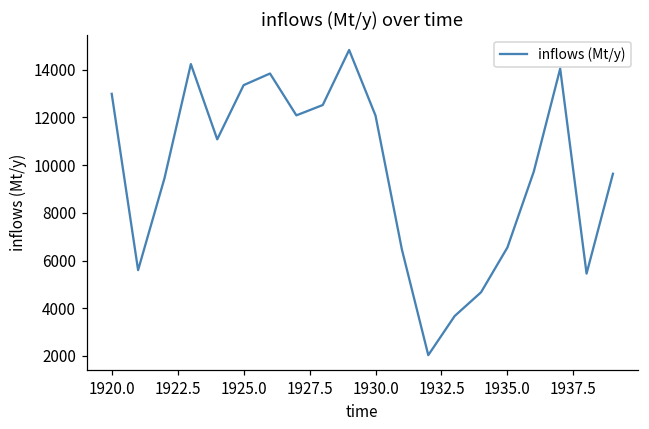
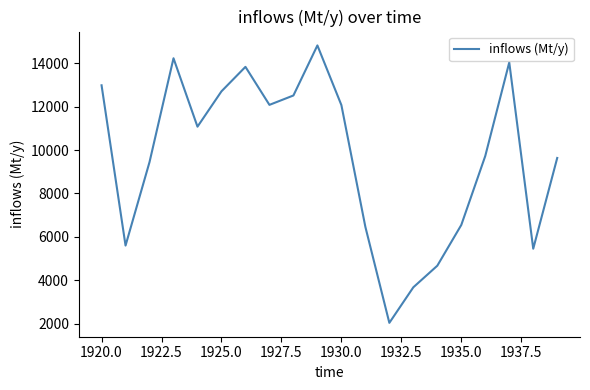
1925.0: 13400 -> 12700
